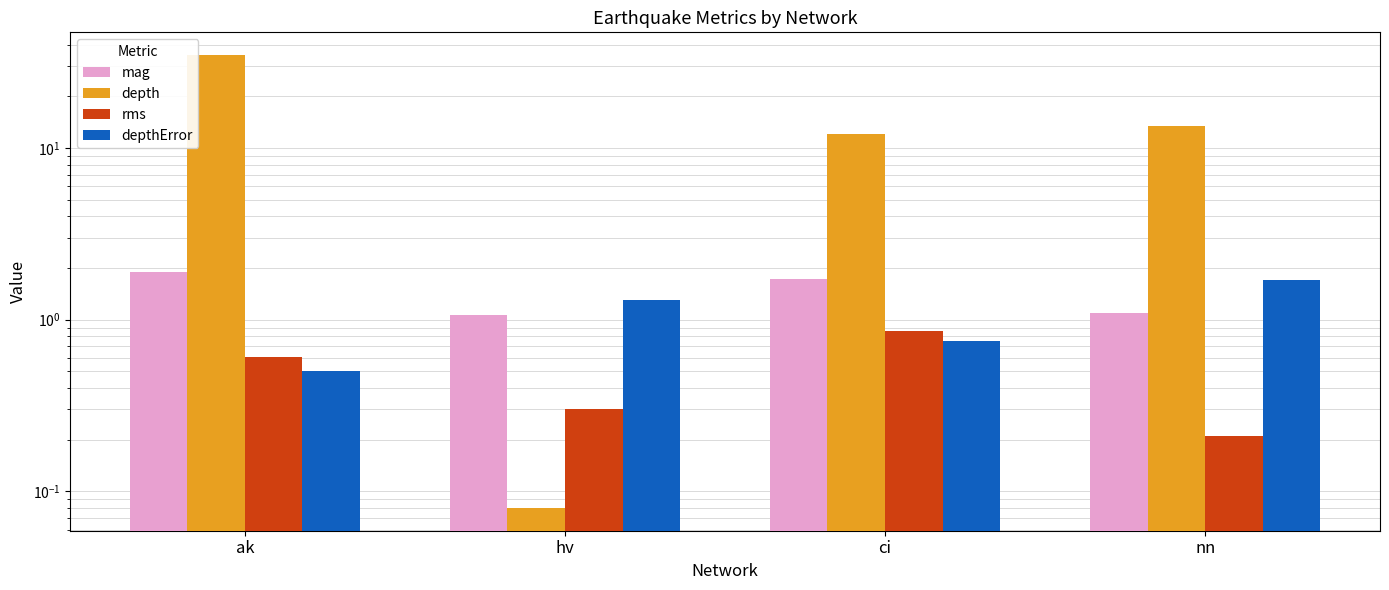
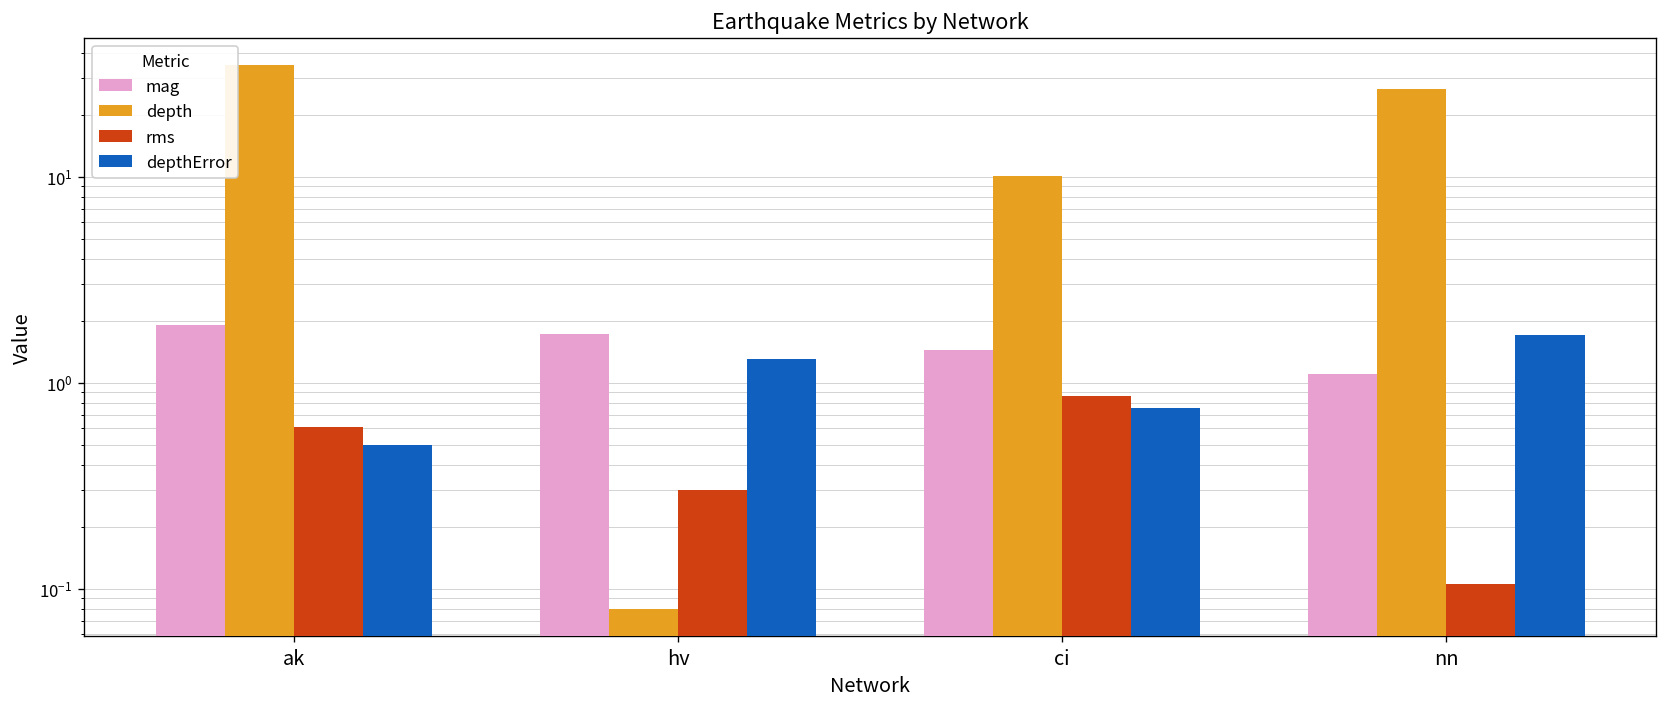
mag, hv: 1.1 -> 1.7
mag, ci: 1.7 -> 1.4
depth, ci: 12 -> 10
depth, nn: 13 -> 27
rms, nn: 0.21 -> 0.11
